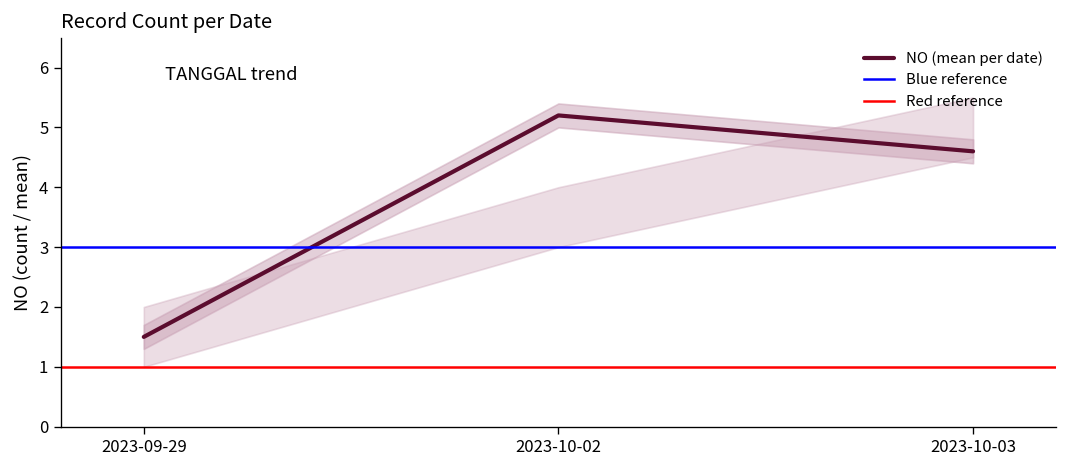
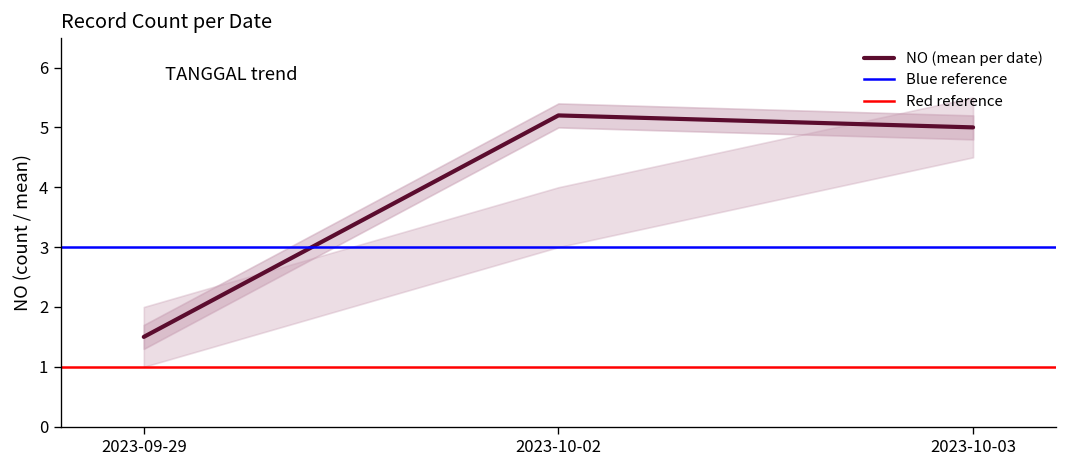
NO (mean per date), 2023-10-03: 4.6 -> 5.0
